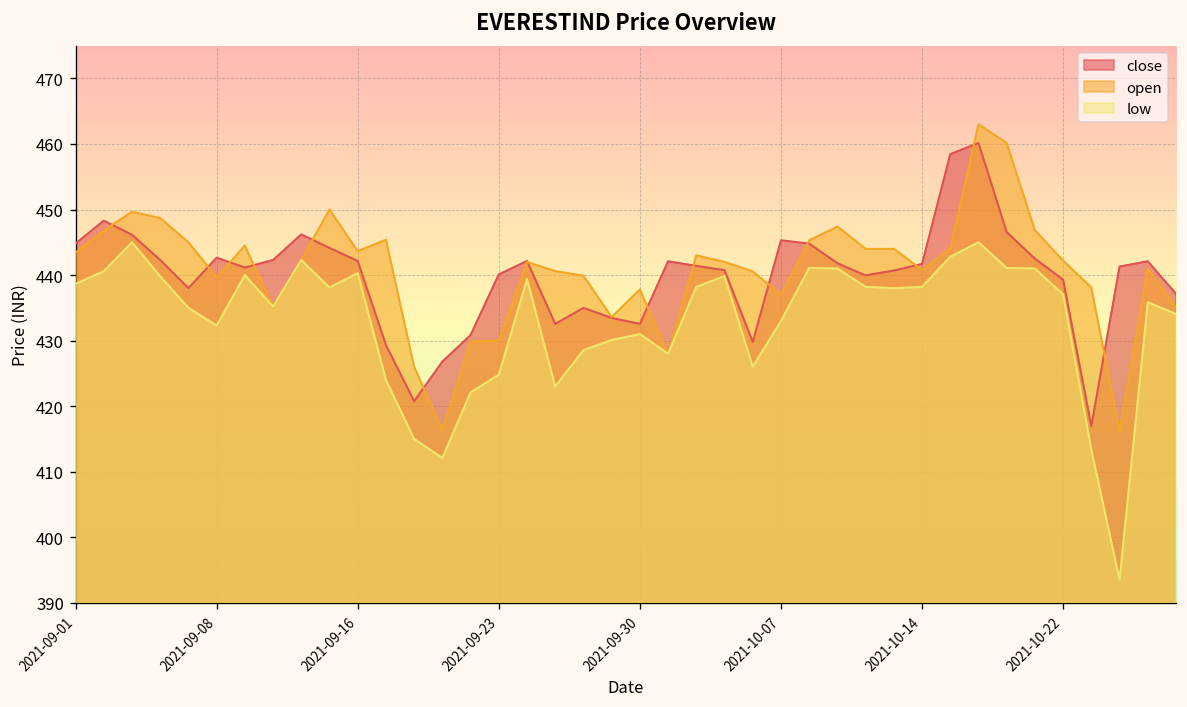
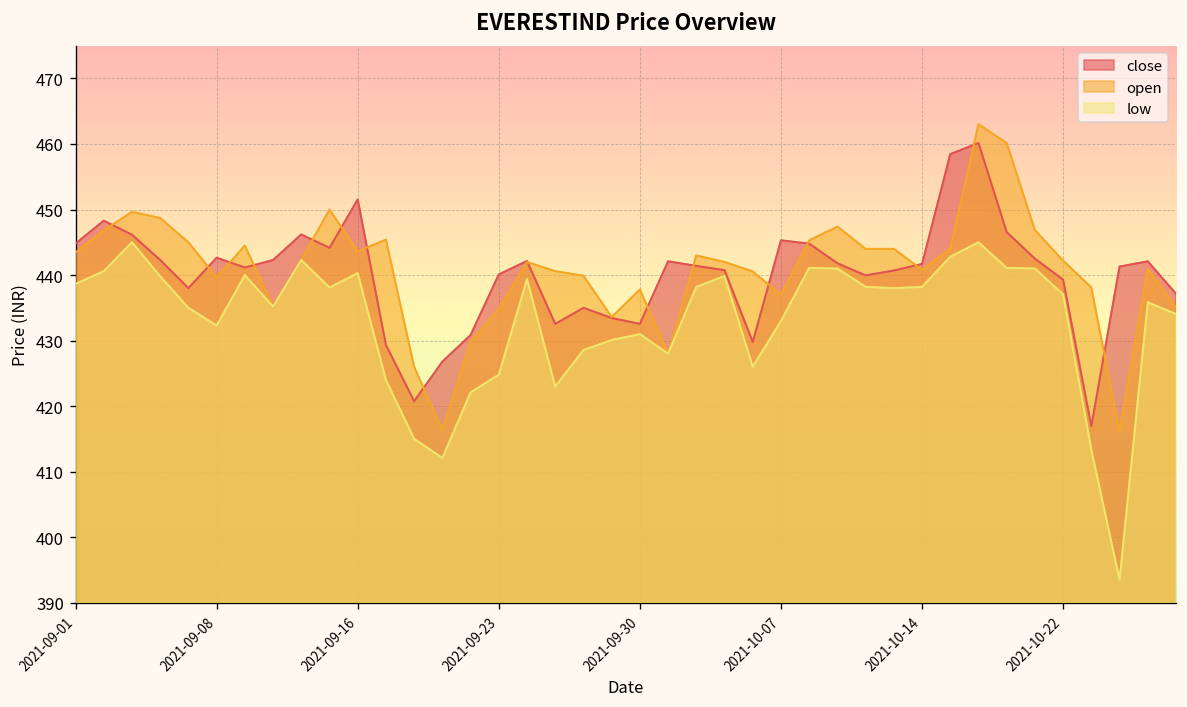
close, 2021-09-16: 442 -> 452
open, 2021-09-23: 430 -> 435
